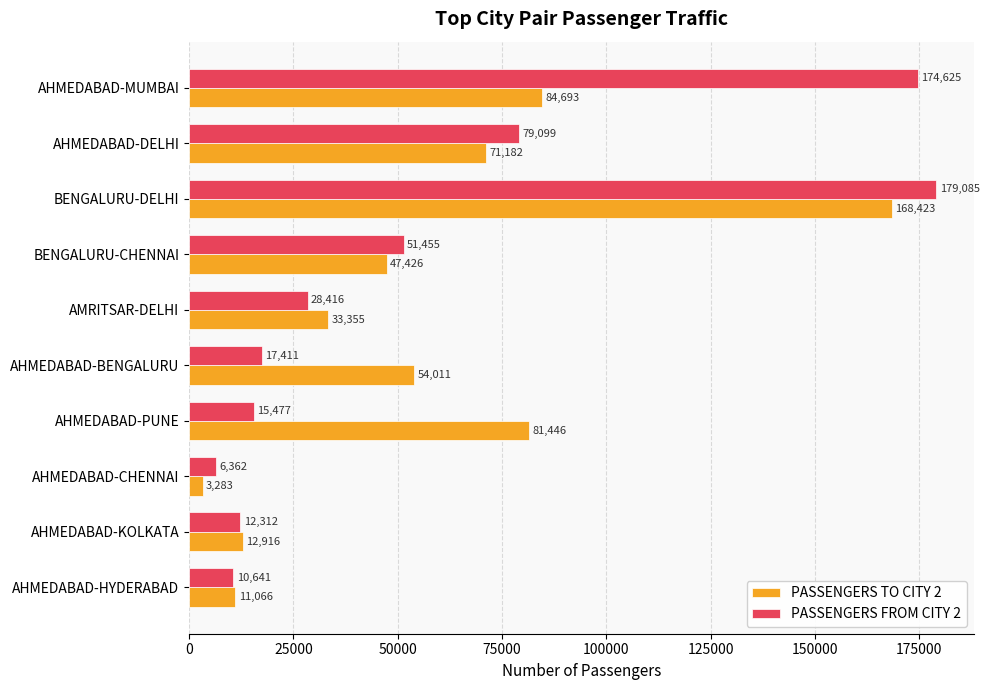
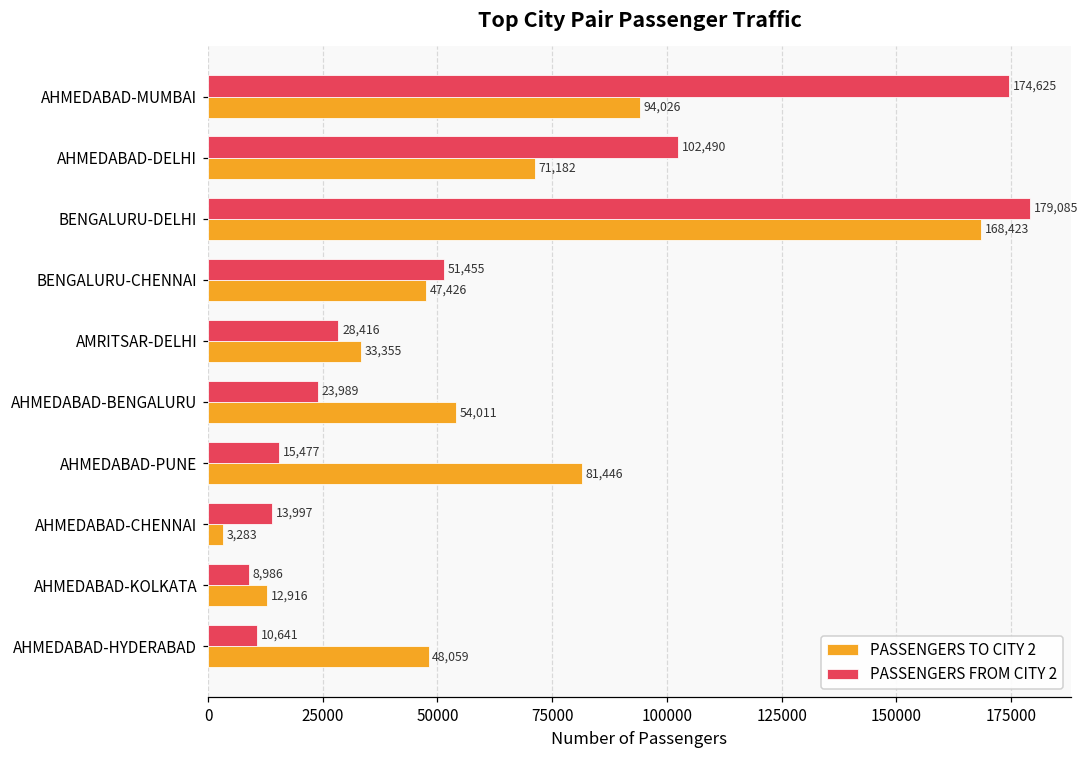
PASSENGERS TO CITY 2, AHMEDABAD-MUMBAI: 84,693 -> 94,026
PASSENGERS FROM CITY 2, AHMEDABAD-DELHI: 79,099 -> 102,490
PASSENGERS FROM CITY 2, AHMEDABAD-BENGALURU: 17,411 -> 23,989
PASSENGERS FROM CITY 2, AHMEDABAD-CHENNAI: 6,362 -> 13,997
PASSENGERS FROM CITY 2, AHMEDABAD-KOLKATA: 12,312 -> 8,986
PASSENGERS TO CITY 2, AHMEDABAD-HYDERABAD: 11,066 -> 48,059
